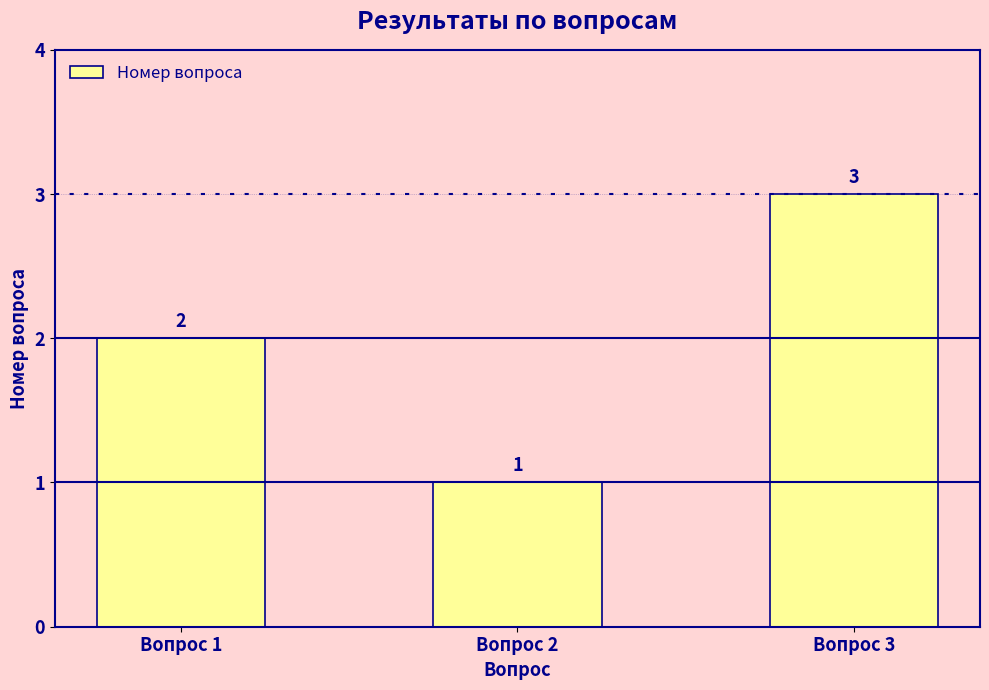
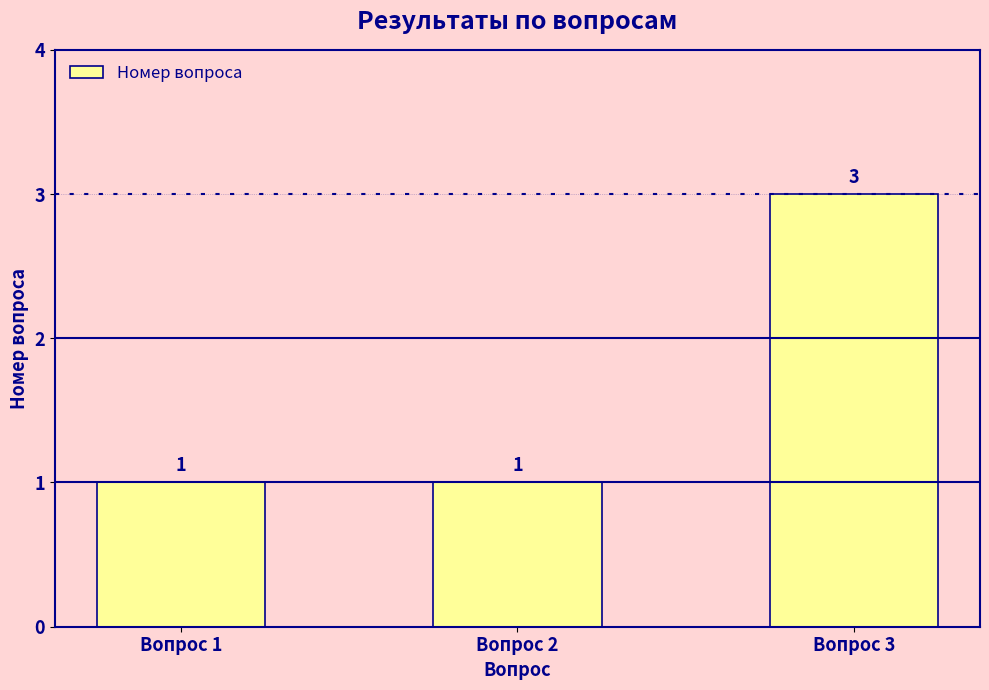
Вопрос 1: 2 -> 1
